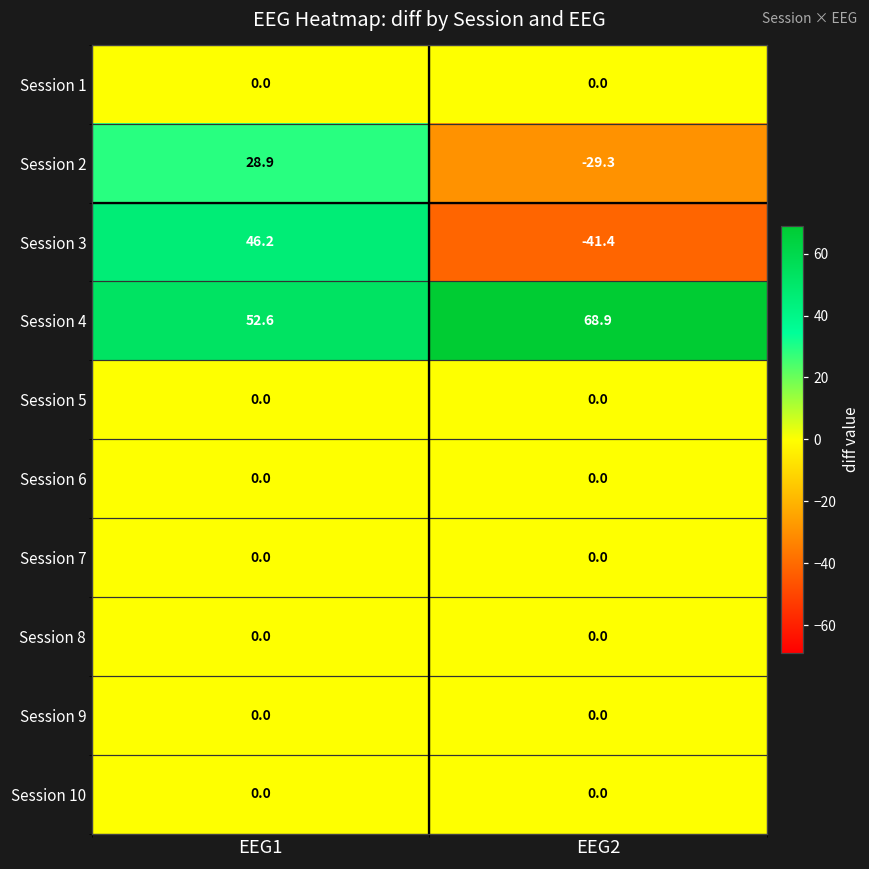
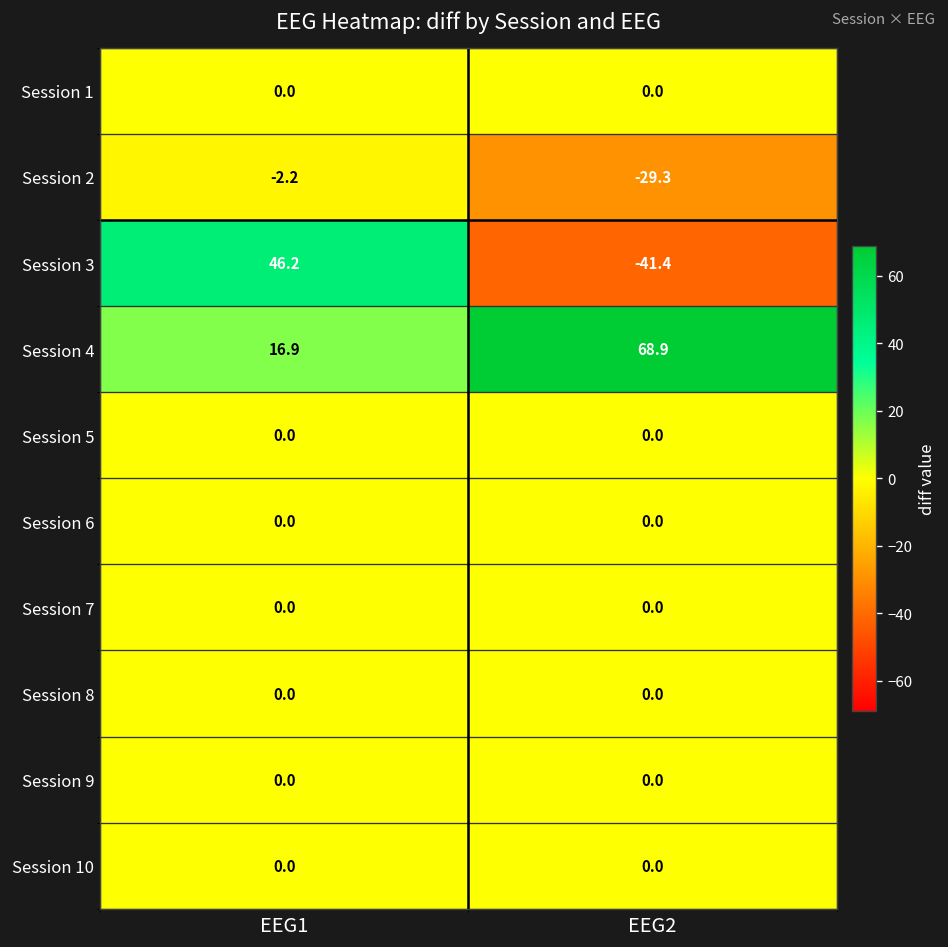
Session 2, EEG1: 28.9 -> -2.2
Session 4, EEG1: 52.6 -> 16.9
